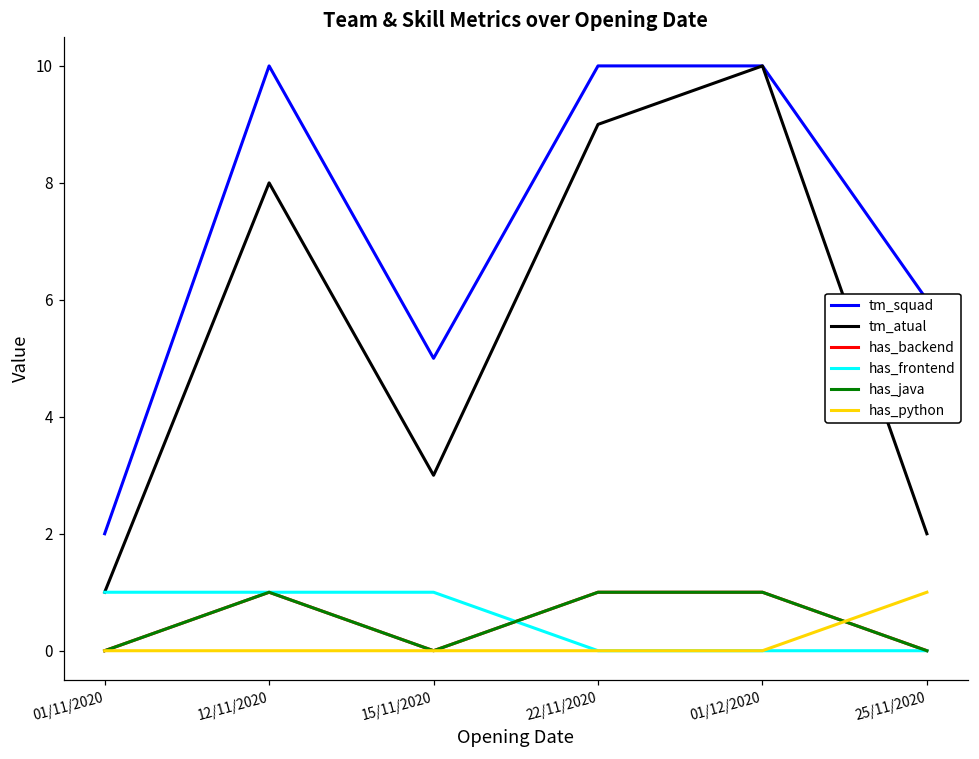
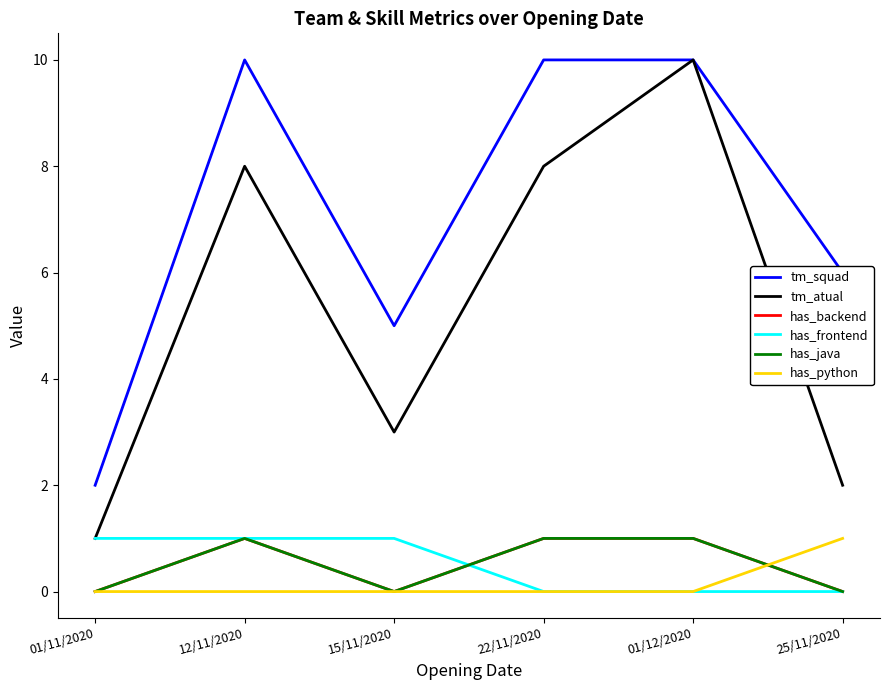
tm_atual, 22/11/2020: 9 -> 8
